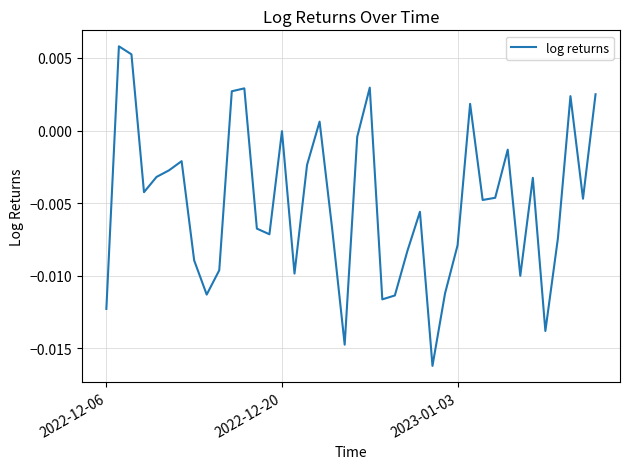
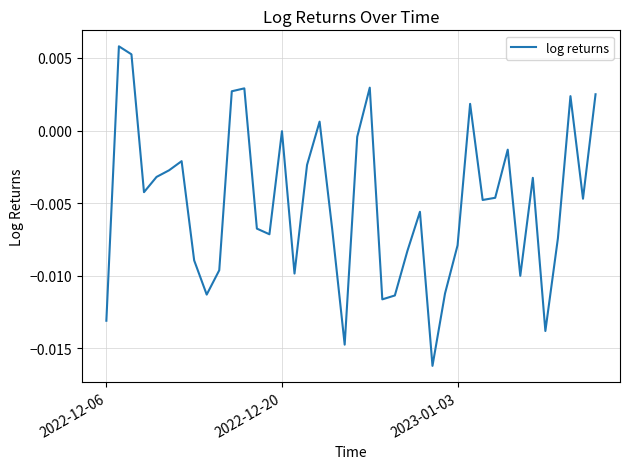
2022-12-06: -0.0123 -> -0.0131
